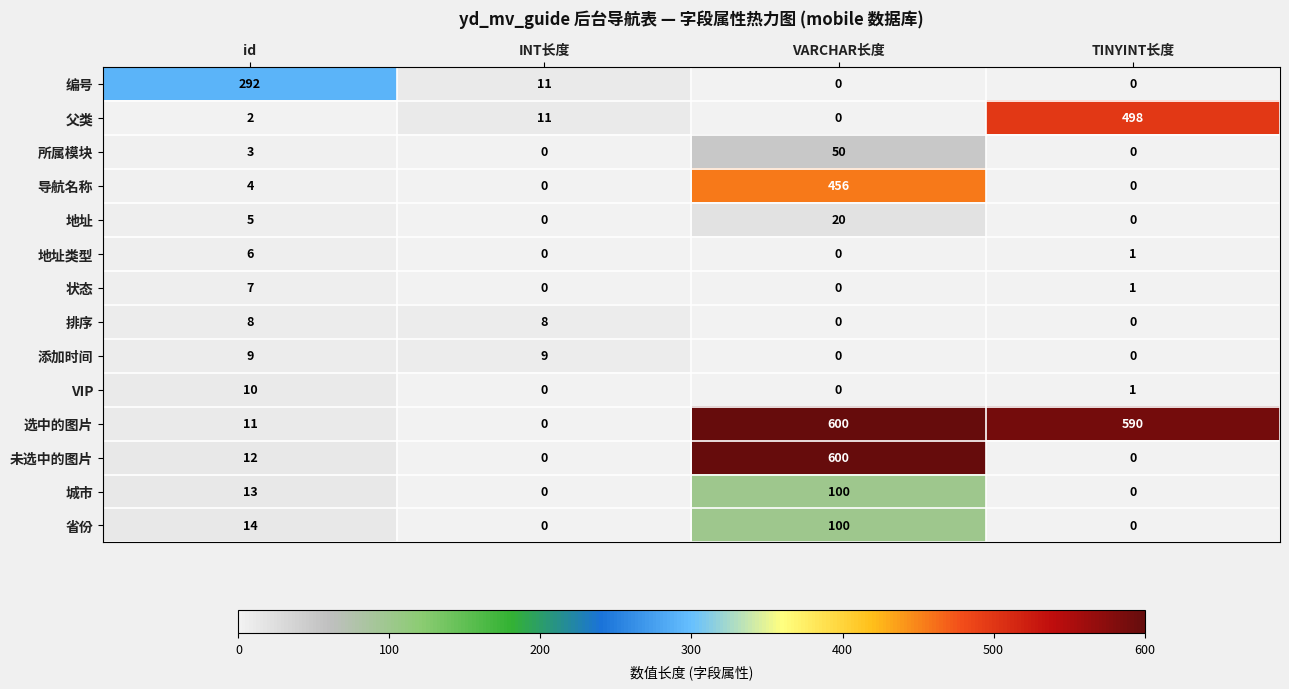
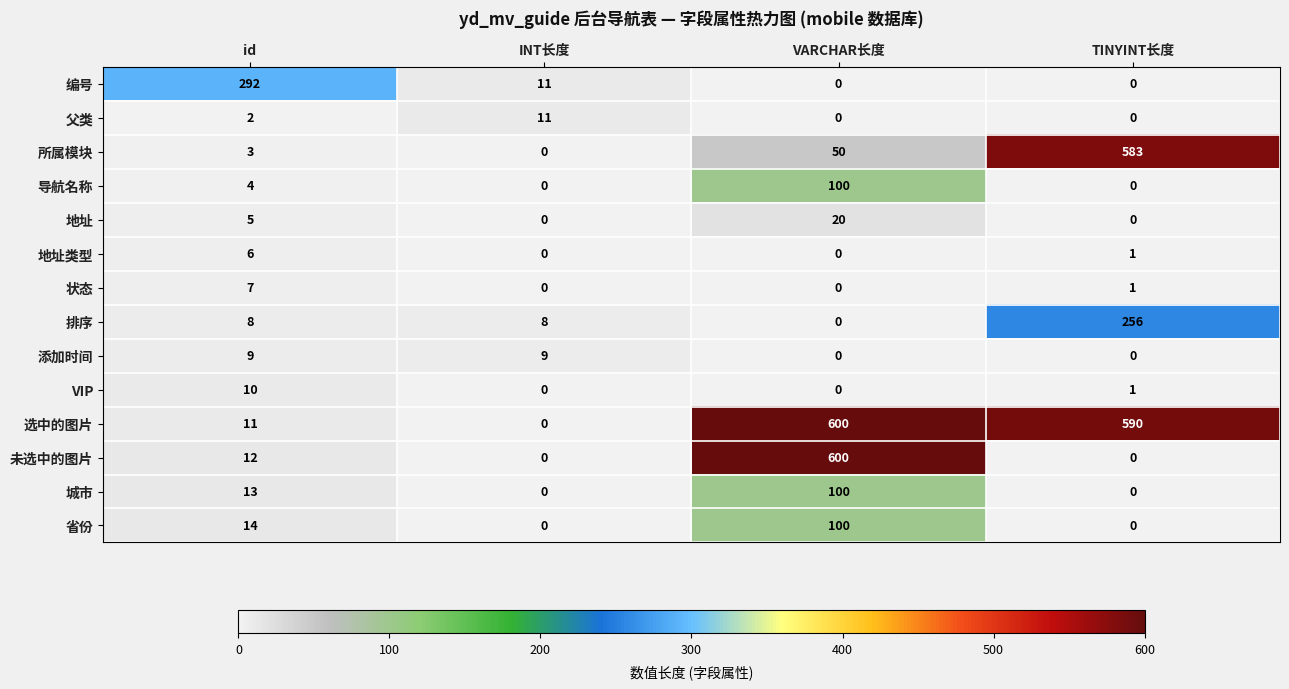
父类, TINYINT长度: 498 -> 0
所属模块, TINYINT长度: 0 -> 583
导航名称, VARCHAR长度: 456 -> 100
排序, TINYINT长度: 0 -> 256
